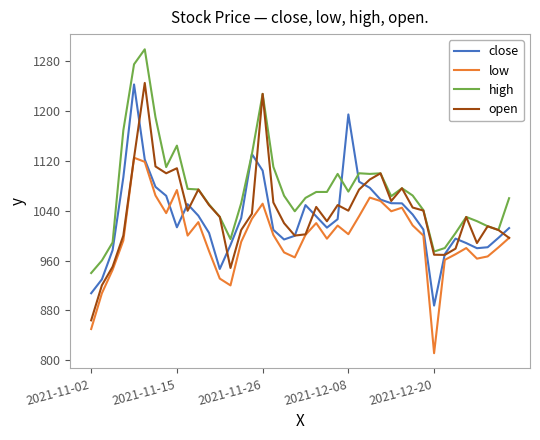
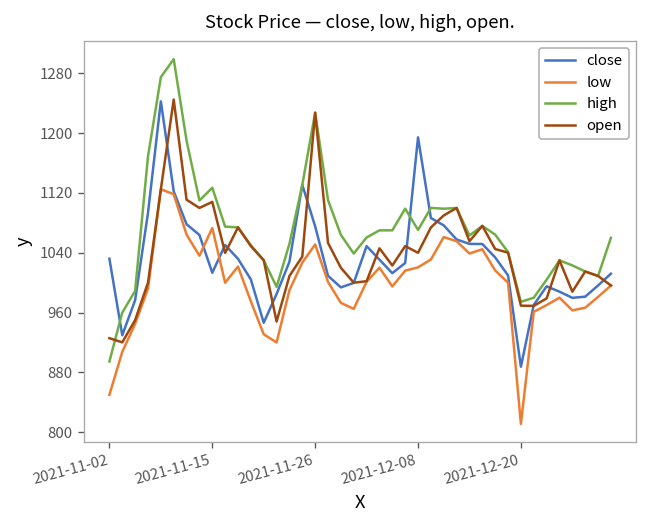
close, 2021-11-02: 910 -> 1030
high, 2021-11-02: 940 -> 890
open, 2021-11-02: 860 -> 930
high, 2021-11-15: 1140 -> 1130
close, 2021-11-26: 1100 -> 1080
low, 2021-12-08: 1000 -> 1020
